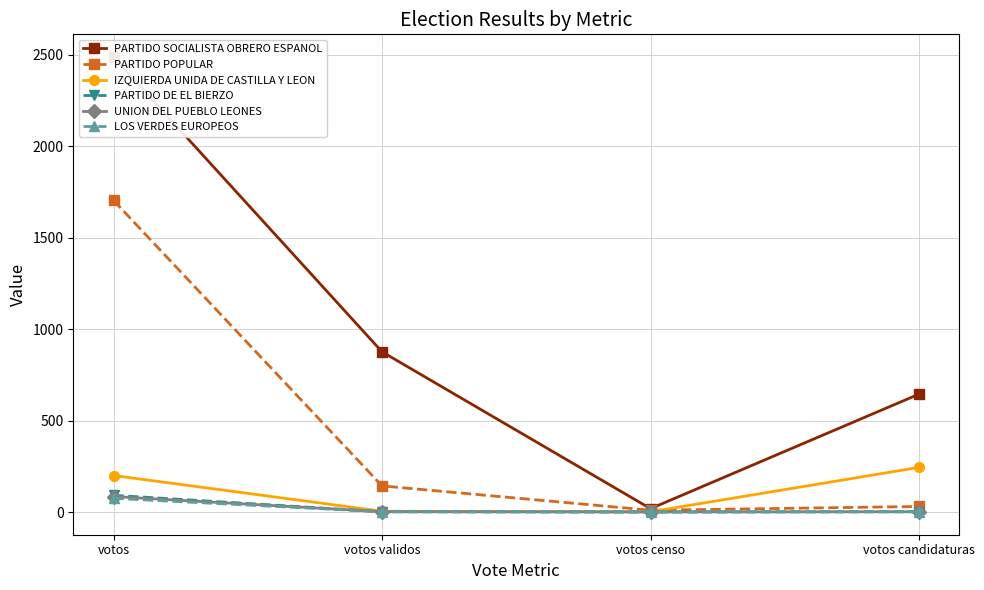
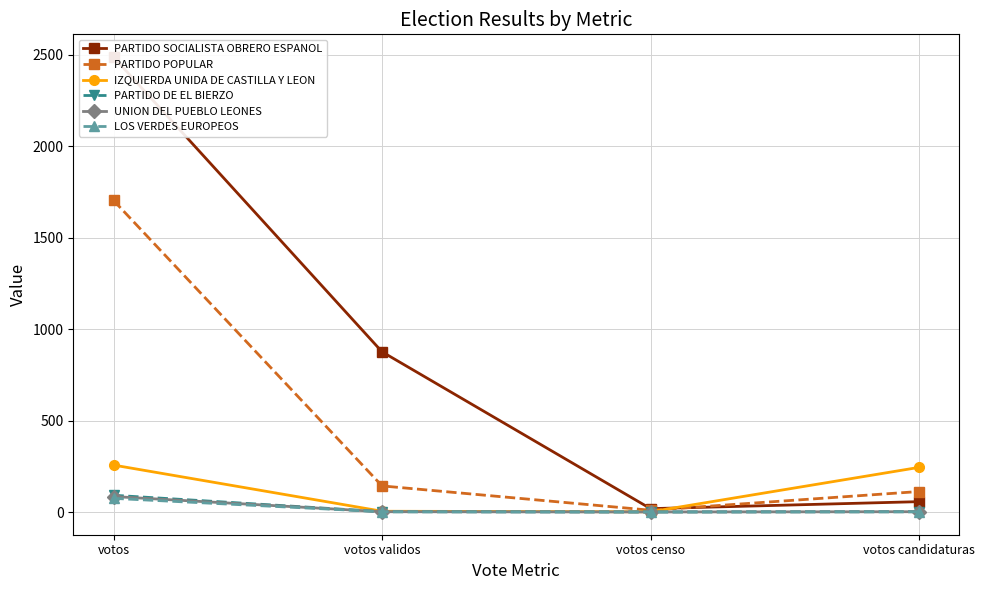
IZQUIERDA UNIDA DE CASTILLA Y LEON, votos: 200 -> 260
PARTIDO SOCIALISTA OBRERO ESPANOL, votos candidaturas: 650 -> 60
PARTIDO POPULAR, votos candidaturas: 30 -> 110
